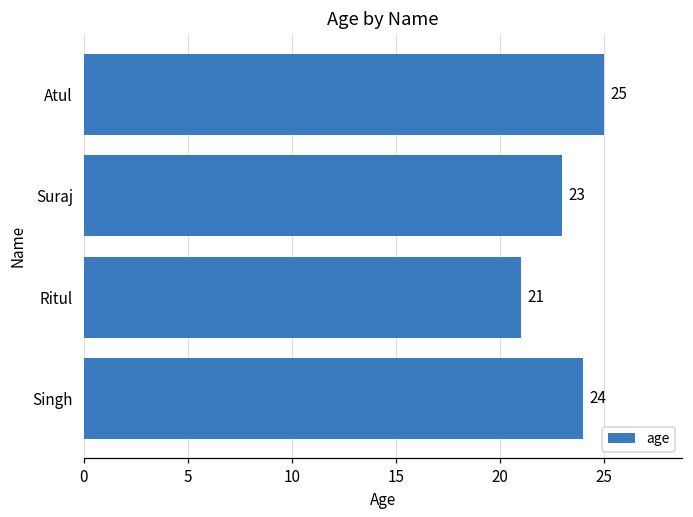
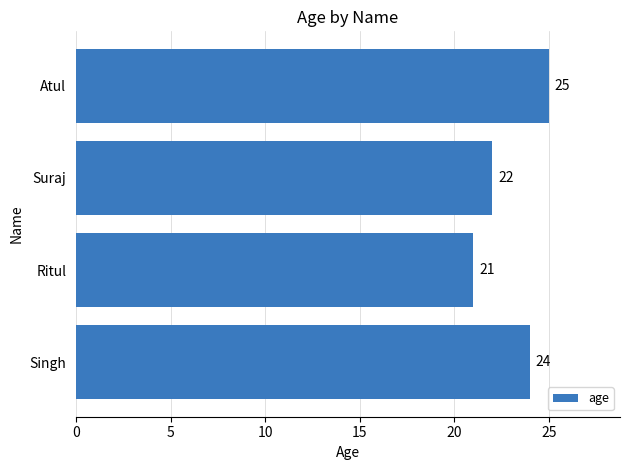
Suraj: 23 -> 22
